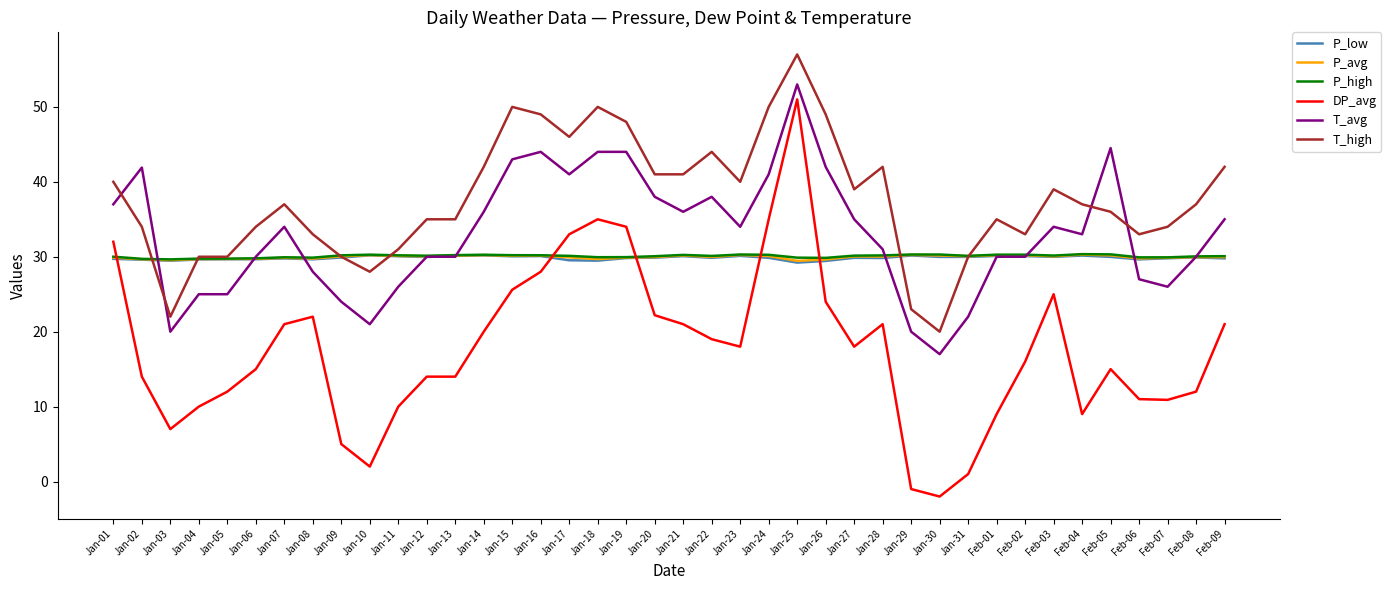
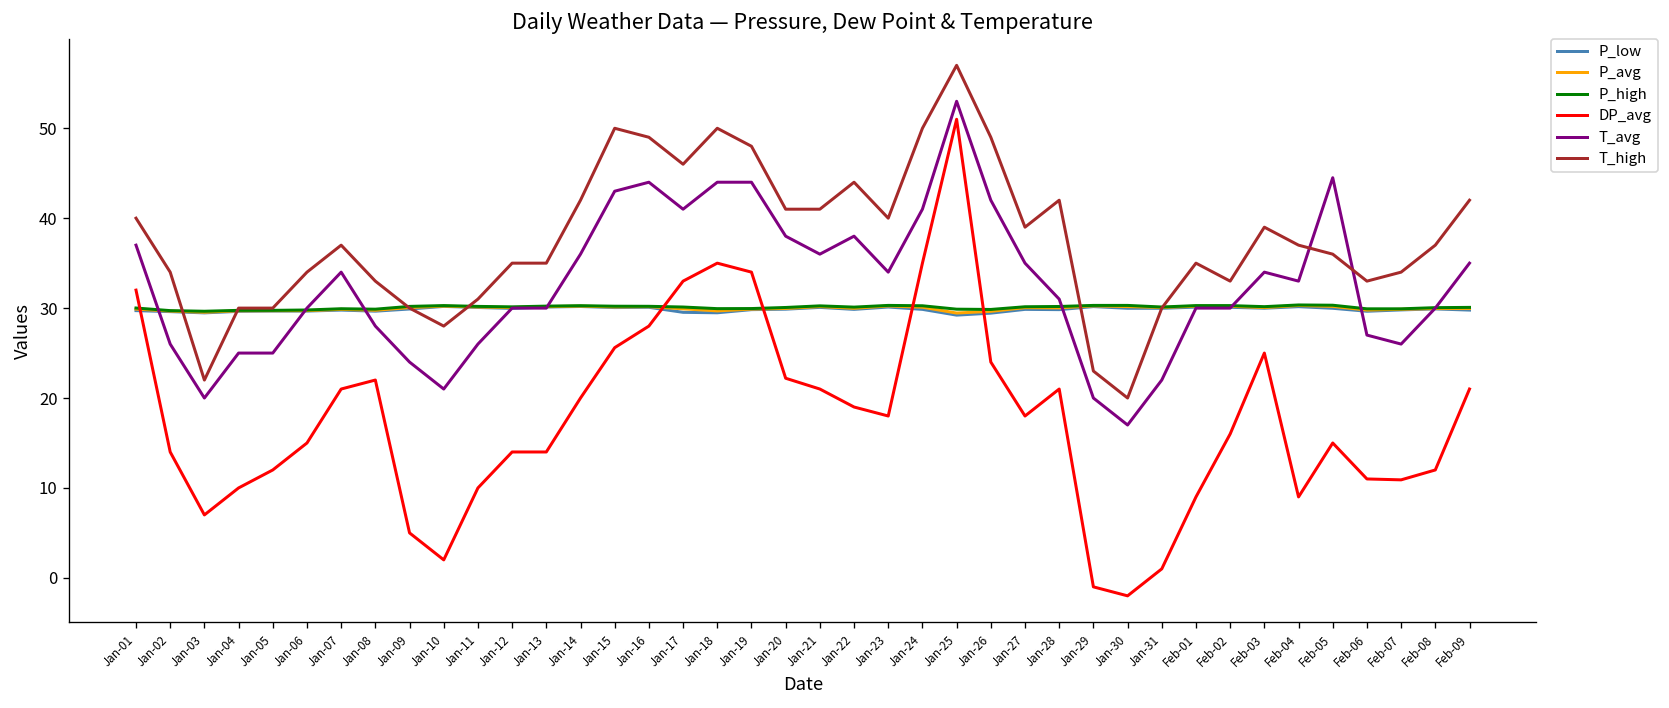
T_avg, Jan-02: 42 -> 26
